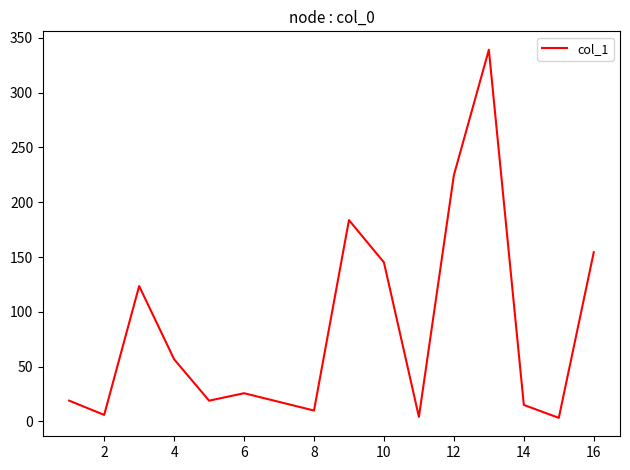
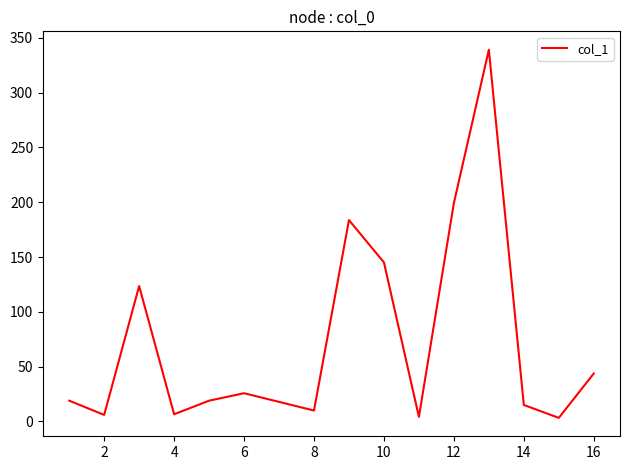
4: 57 -> 7
12: 225 -> 199
16: 154 -> 44
